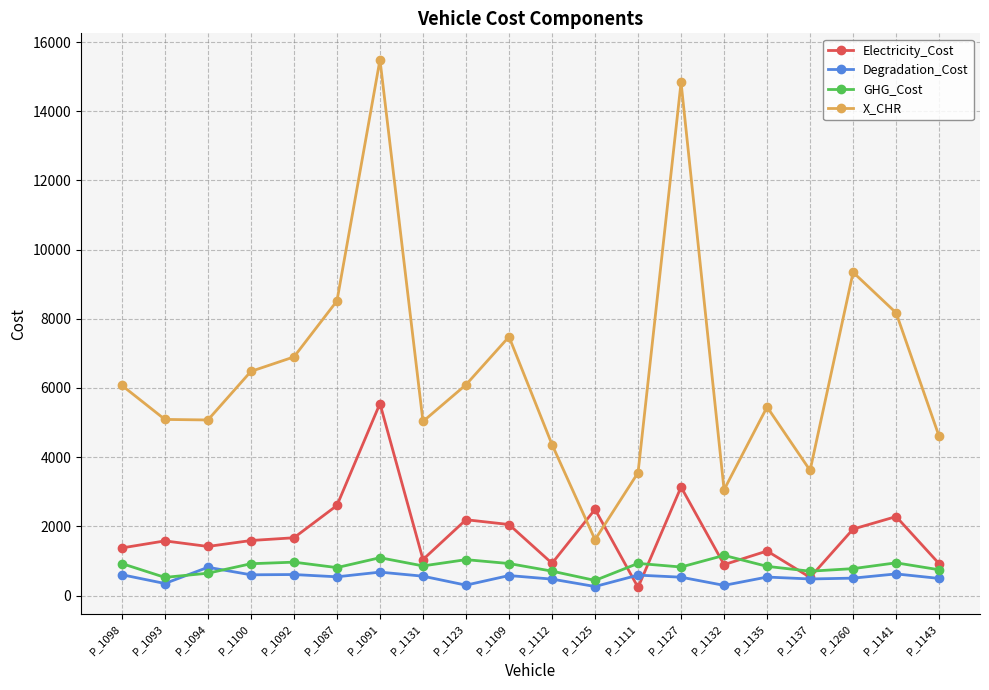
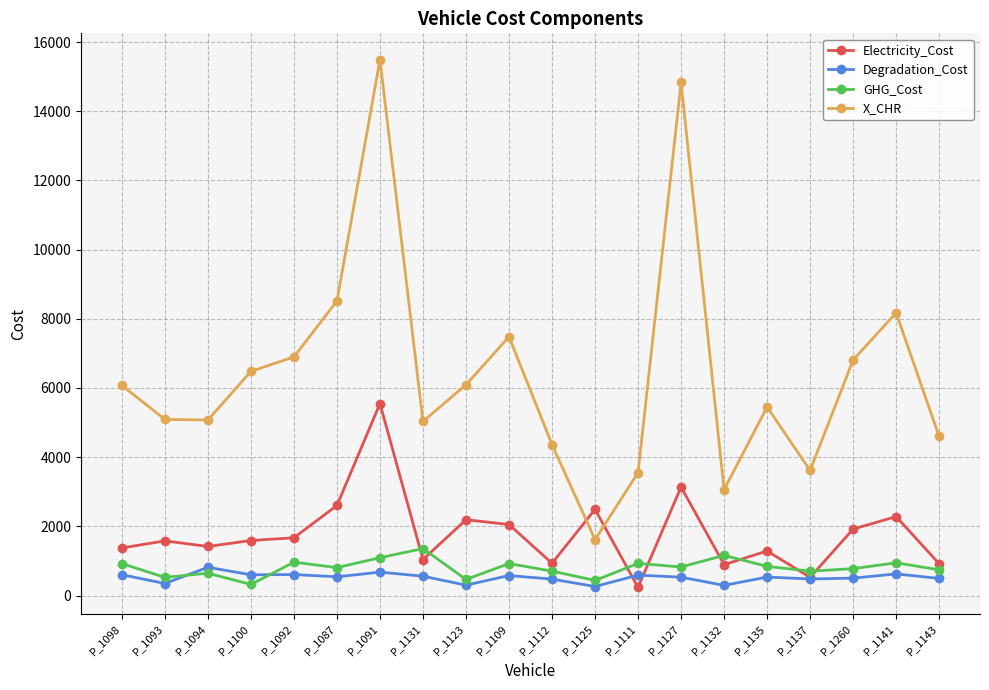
GHG_Cost, P_1100: 900 -> 300
GHG_Cost, P_1131: 900 -> 1400
GHG_Cost, P_1123: 1000 -> 500
X_CHR, P_1260: 9300 -> 6800
